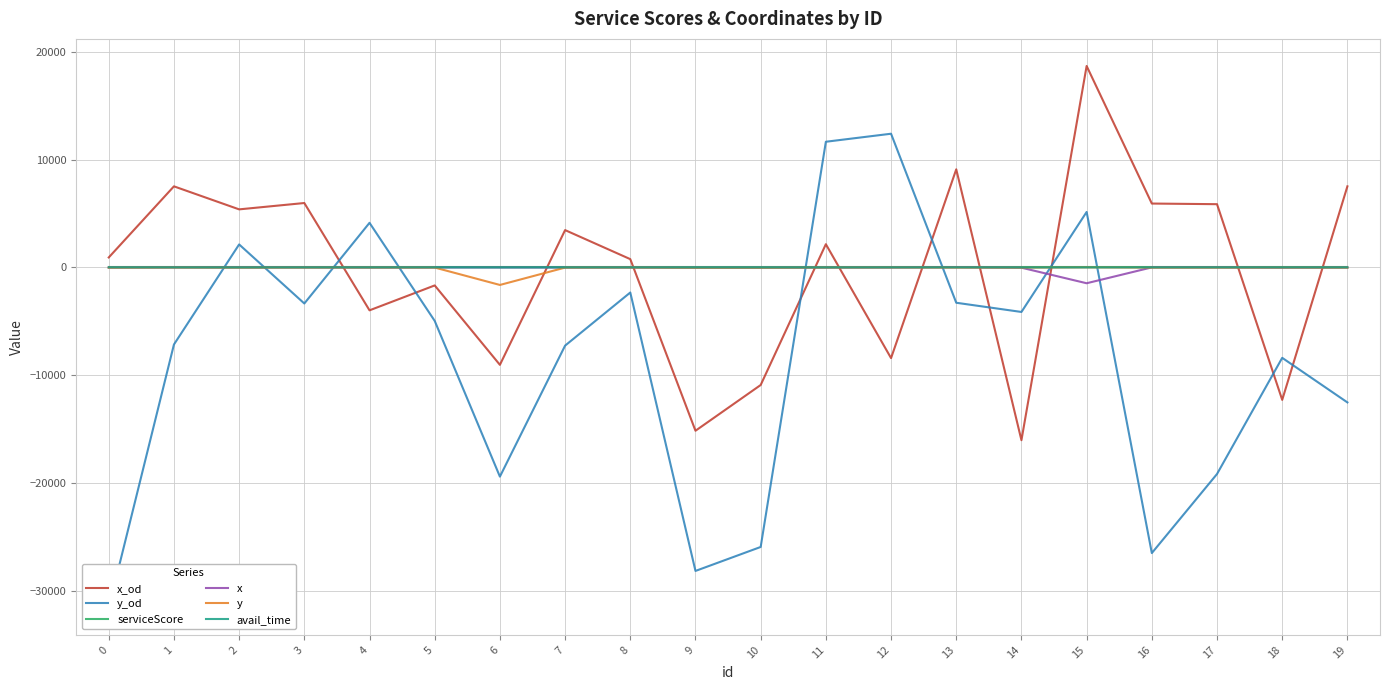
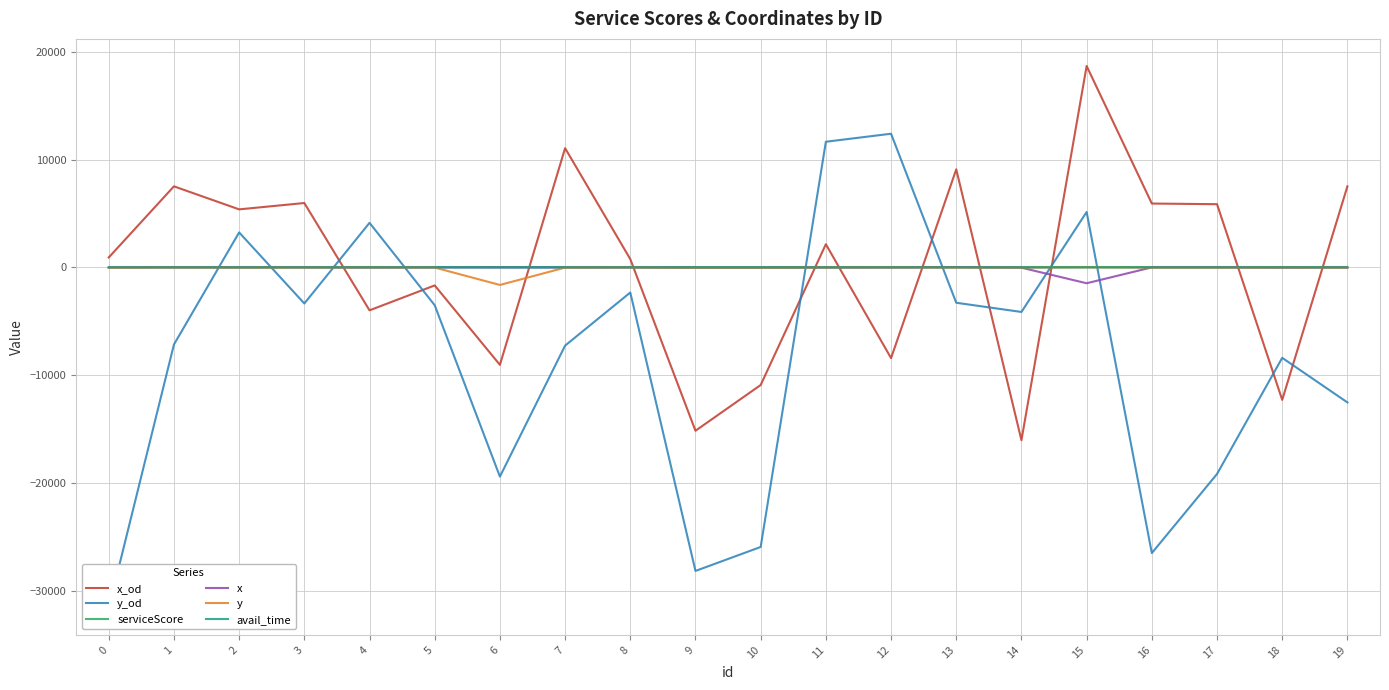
y_od, 2: 2100 -> 3300
y_od, 5: -5000 -> -3500
x_od, 7: 3500 -> 11100
